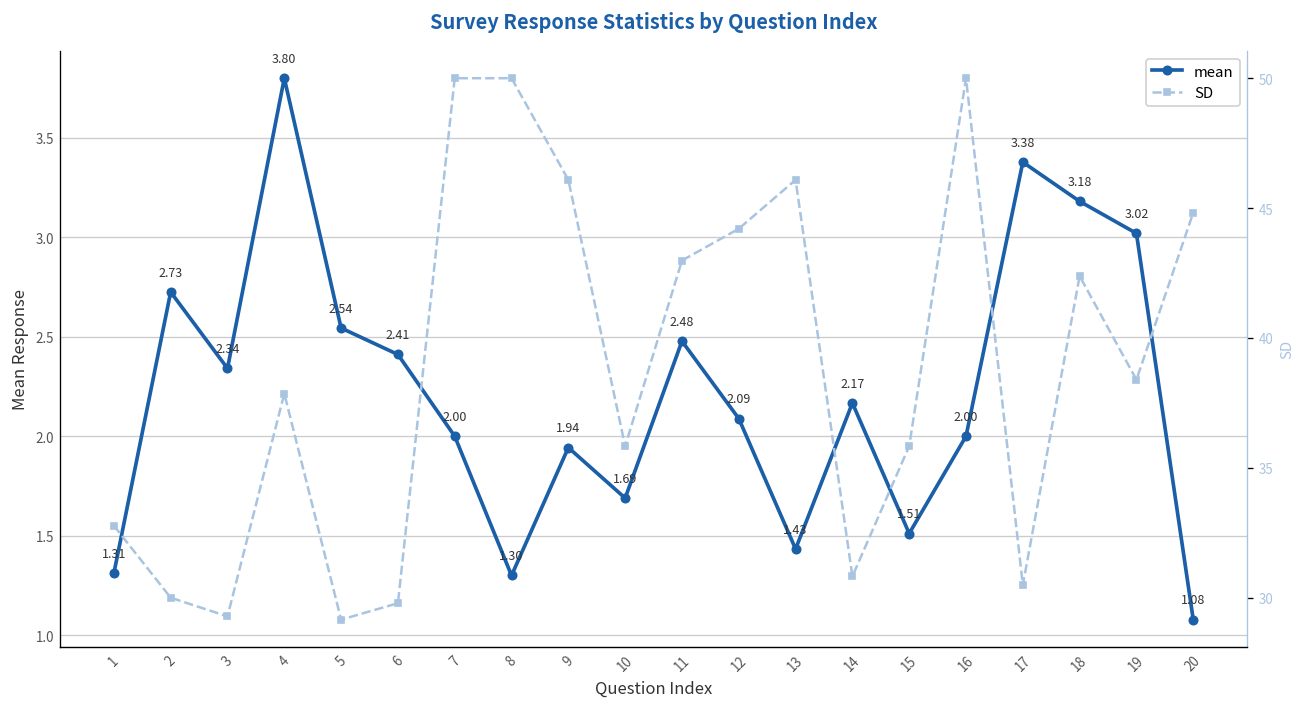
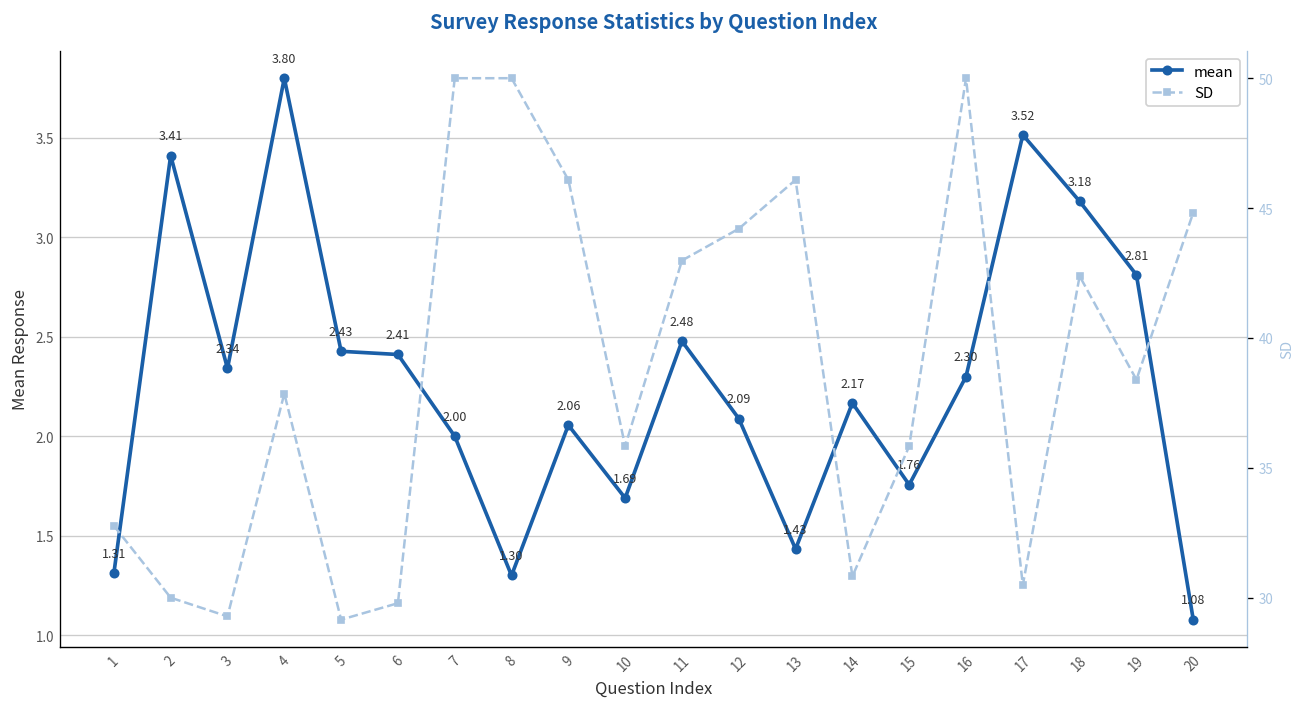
mean, 2: 2.73 -> 3.41
mean, 5: 2.54 -> 2.43
mean, 9: 1.94 -> 2.06
mean, 15: 1.51 -> 1.76
mean, 16: 2.00 -> 2.30
mean, 17: 3.38 -> 3.52
mean, 19: 3.02 -> 2.81
